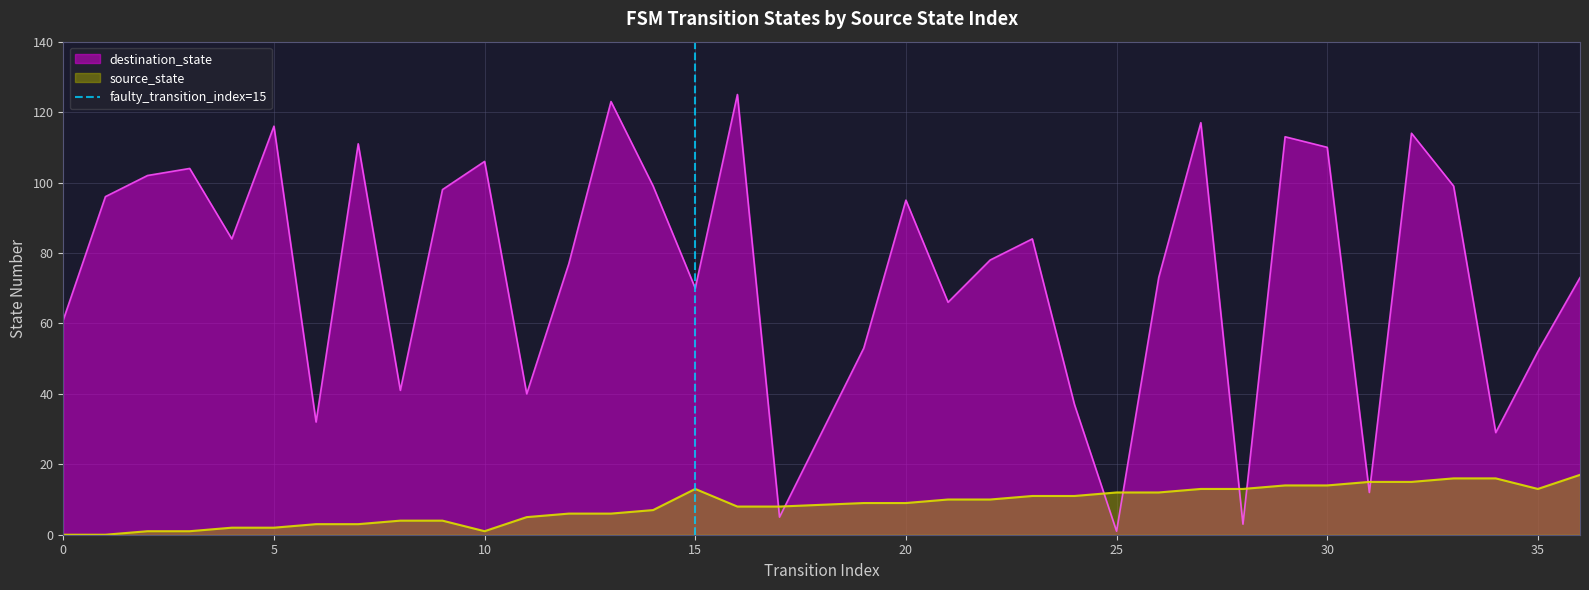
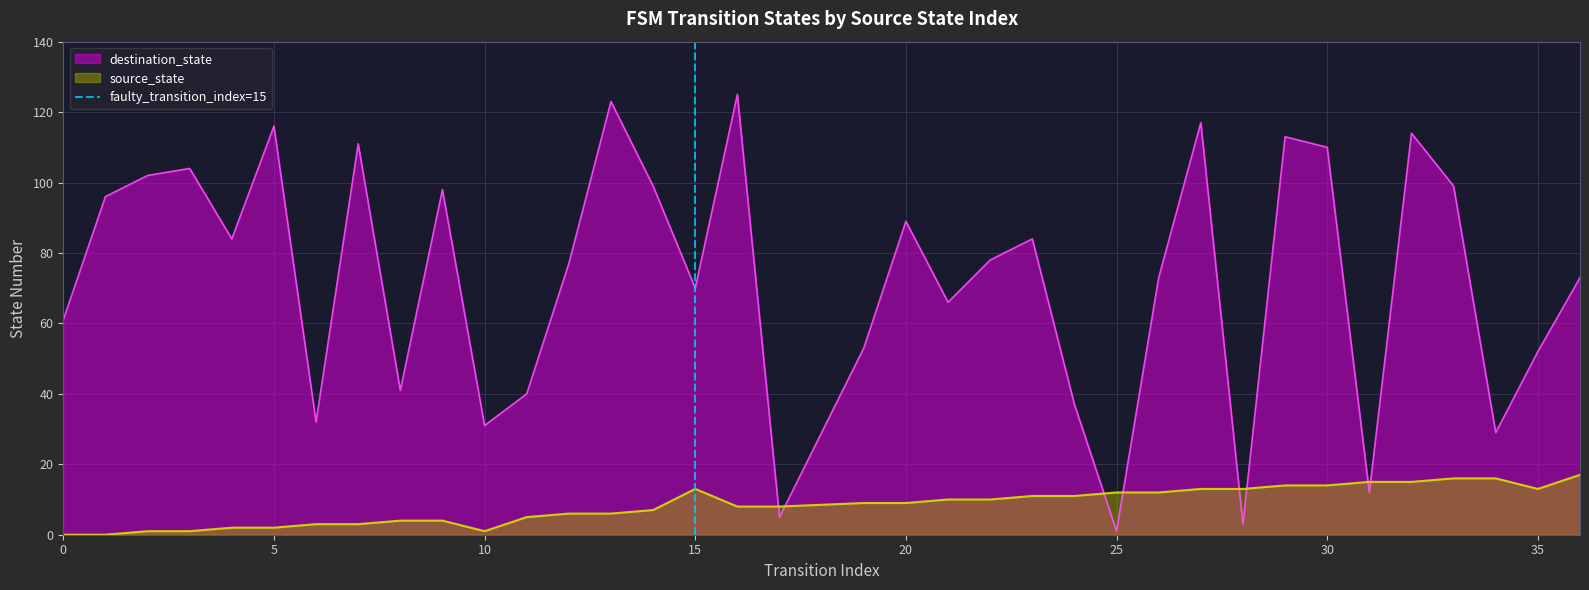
destination_state, 10: 106 -> 31
destination_state, 20: 95 -> 89
